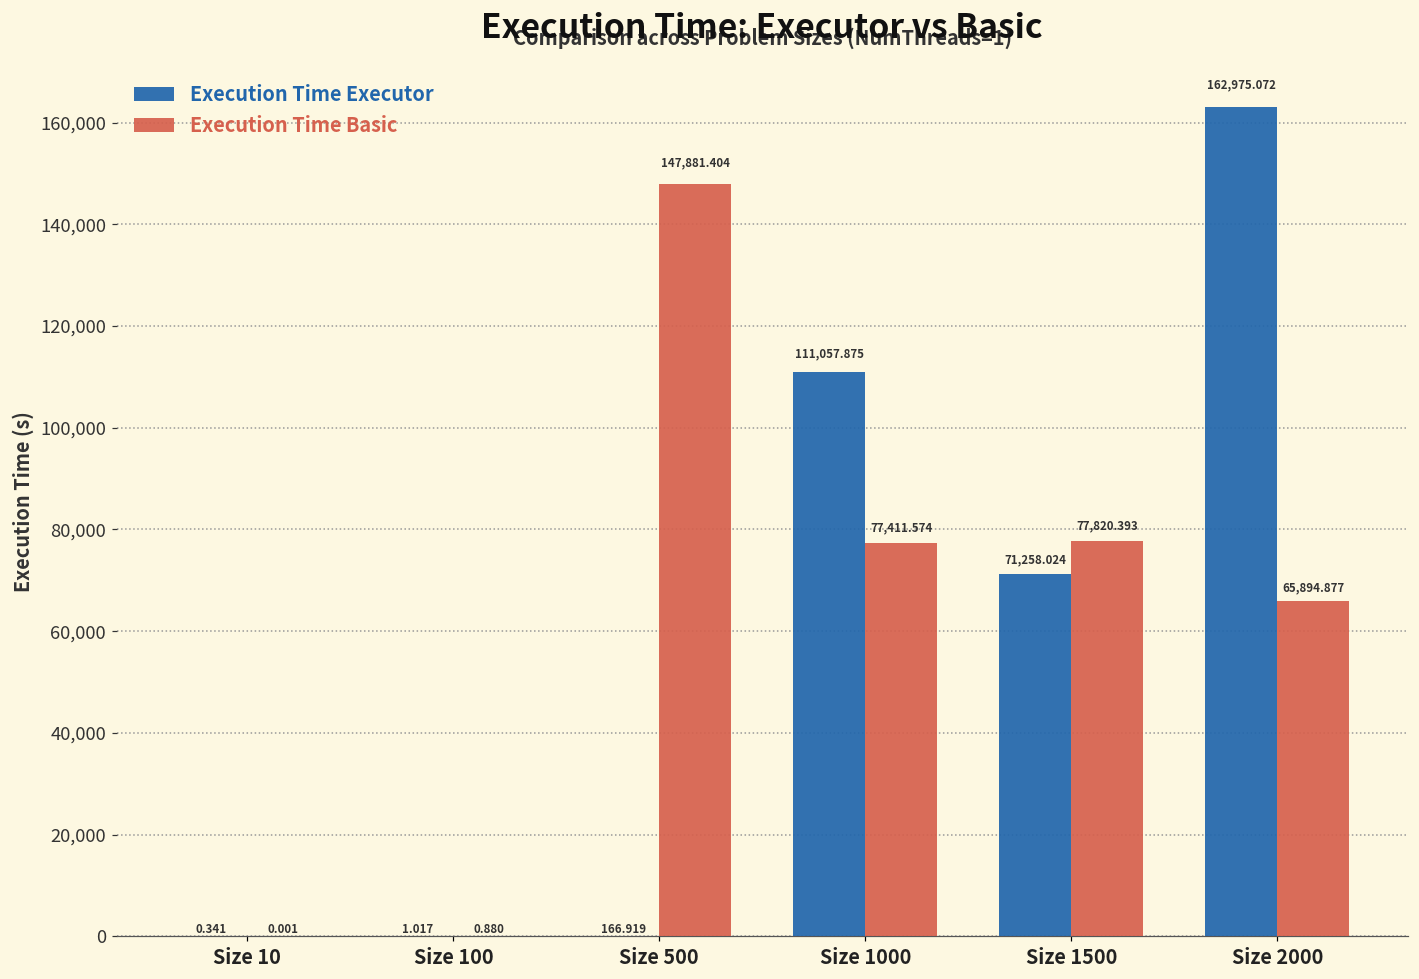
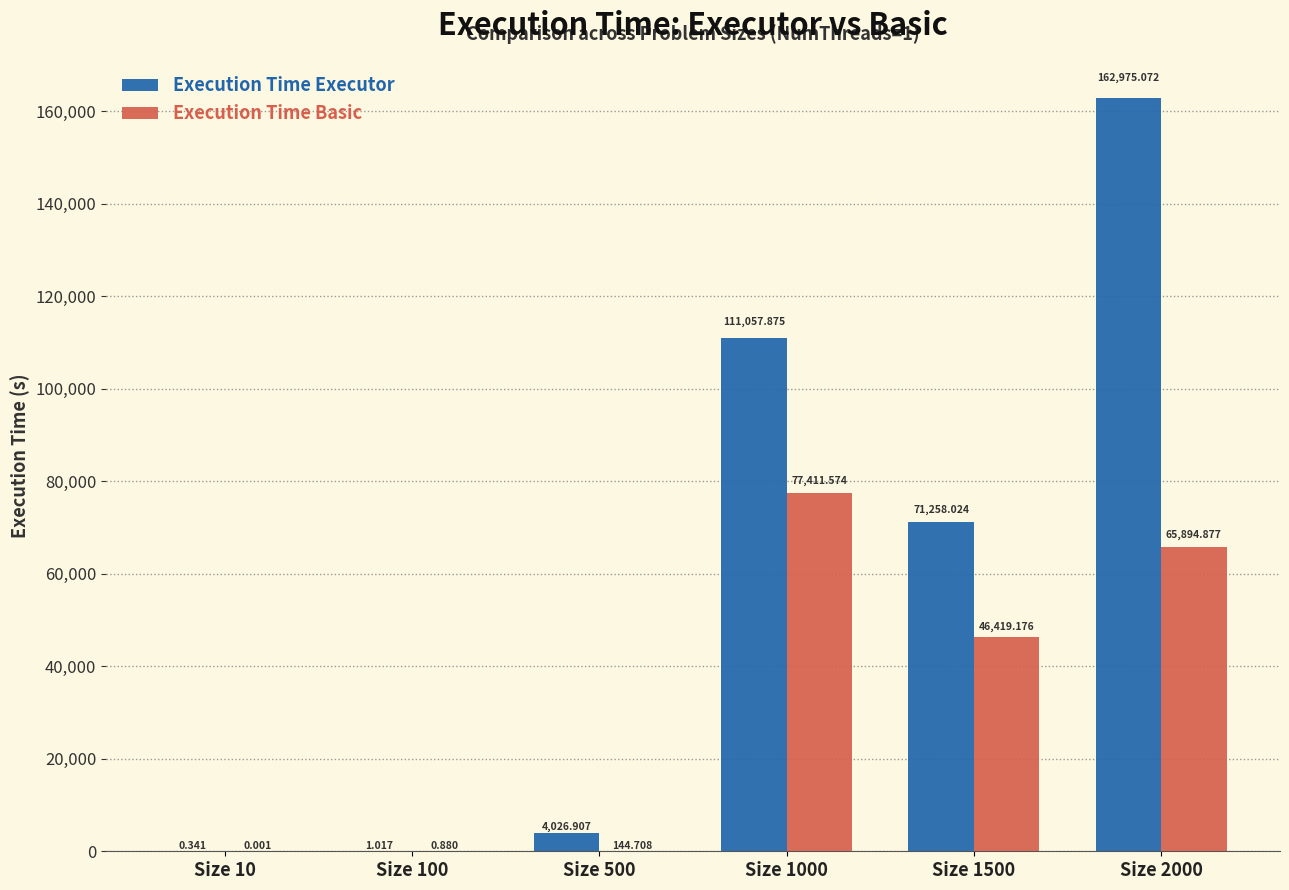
Execution Time Executor, Size 500: 166.919 -> 4,026.907
Execution Time Basic, Size 500: 147,881.404 -> 144.708
Execution Time Basic, Size 1500: 77,820.393 -> 46,419.176
